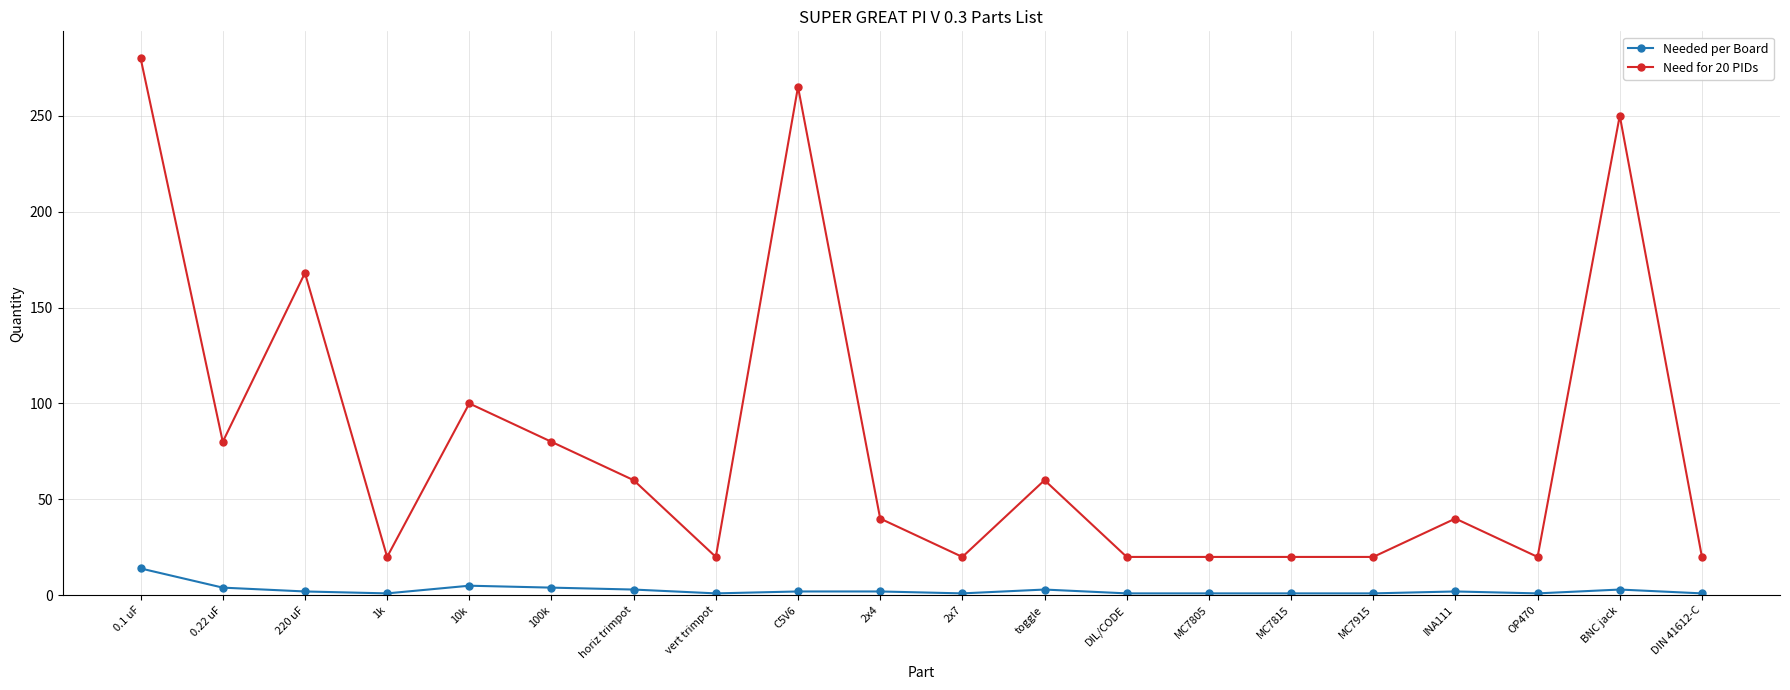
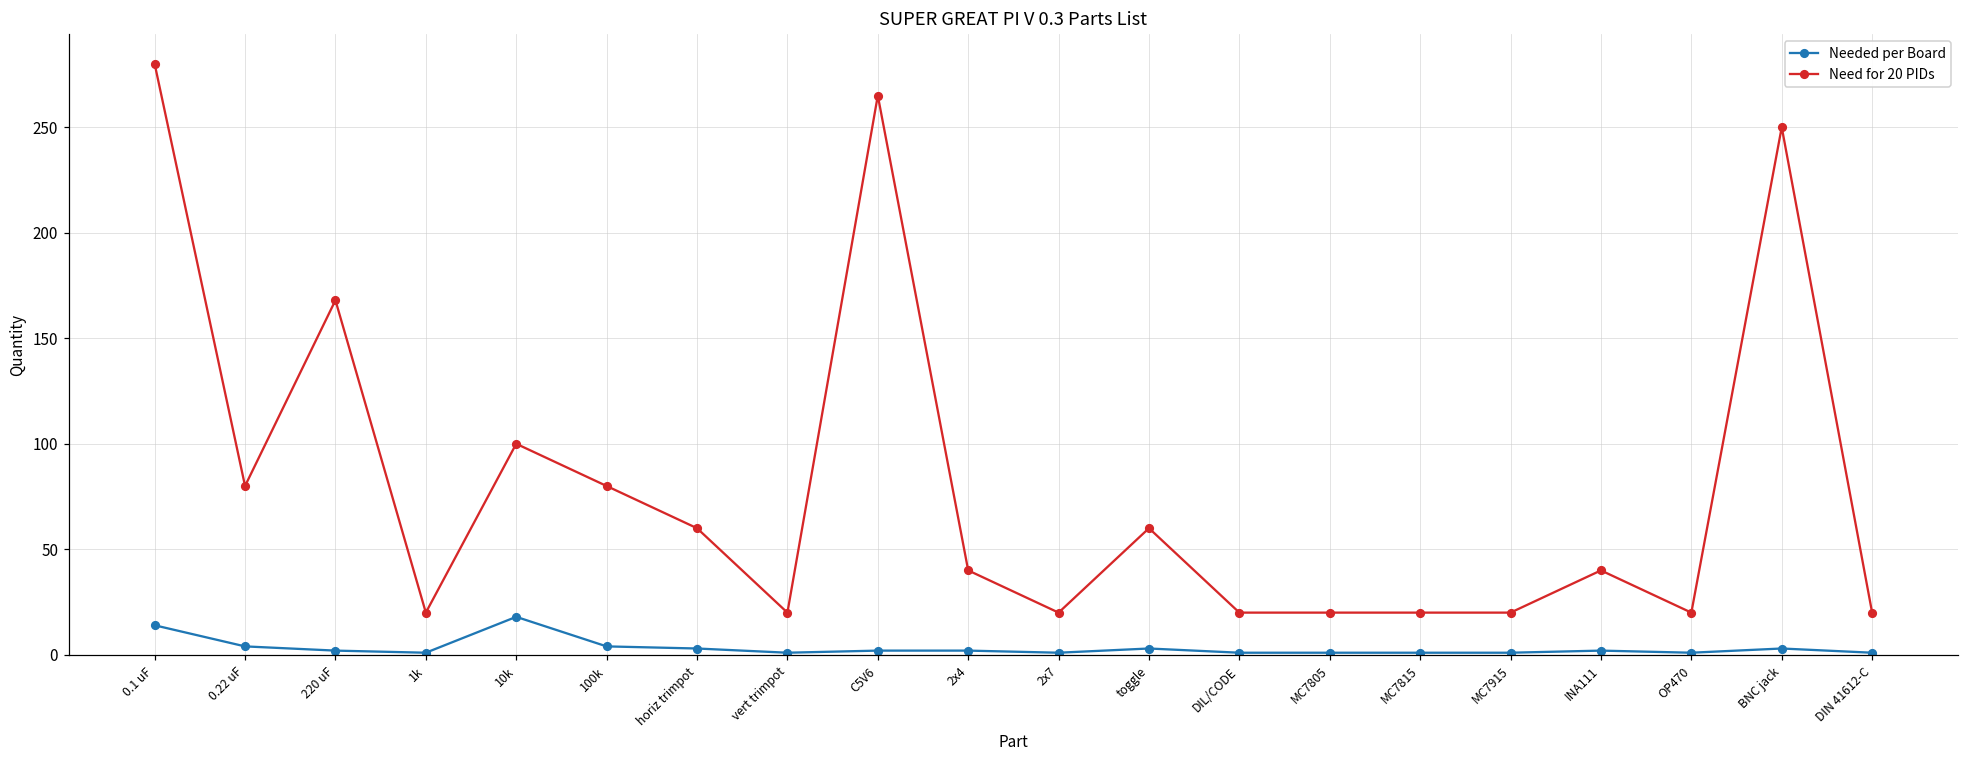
Needed per Board, 10k: 5 -> 18
